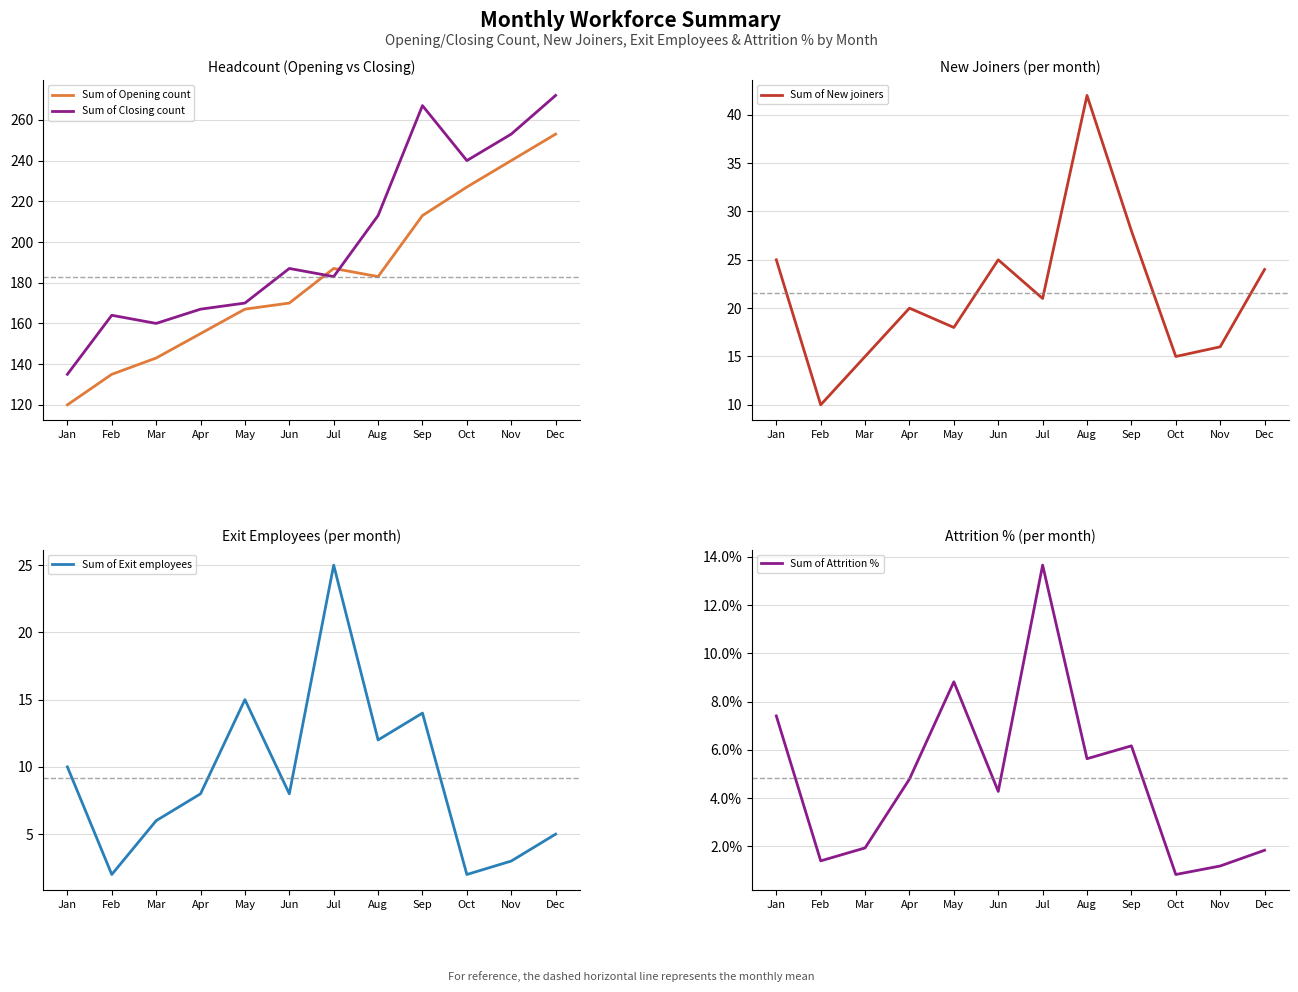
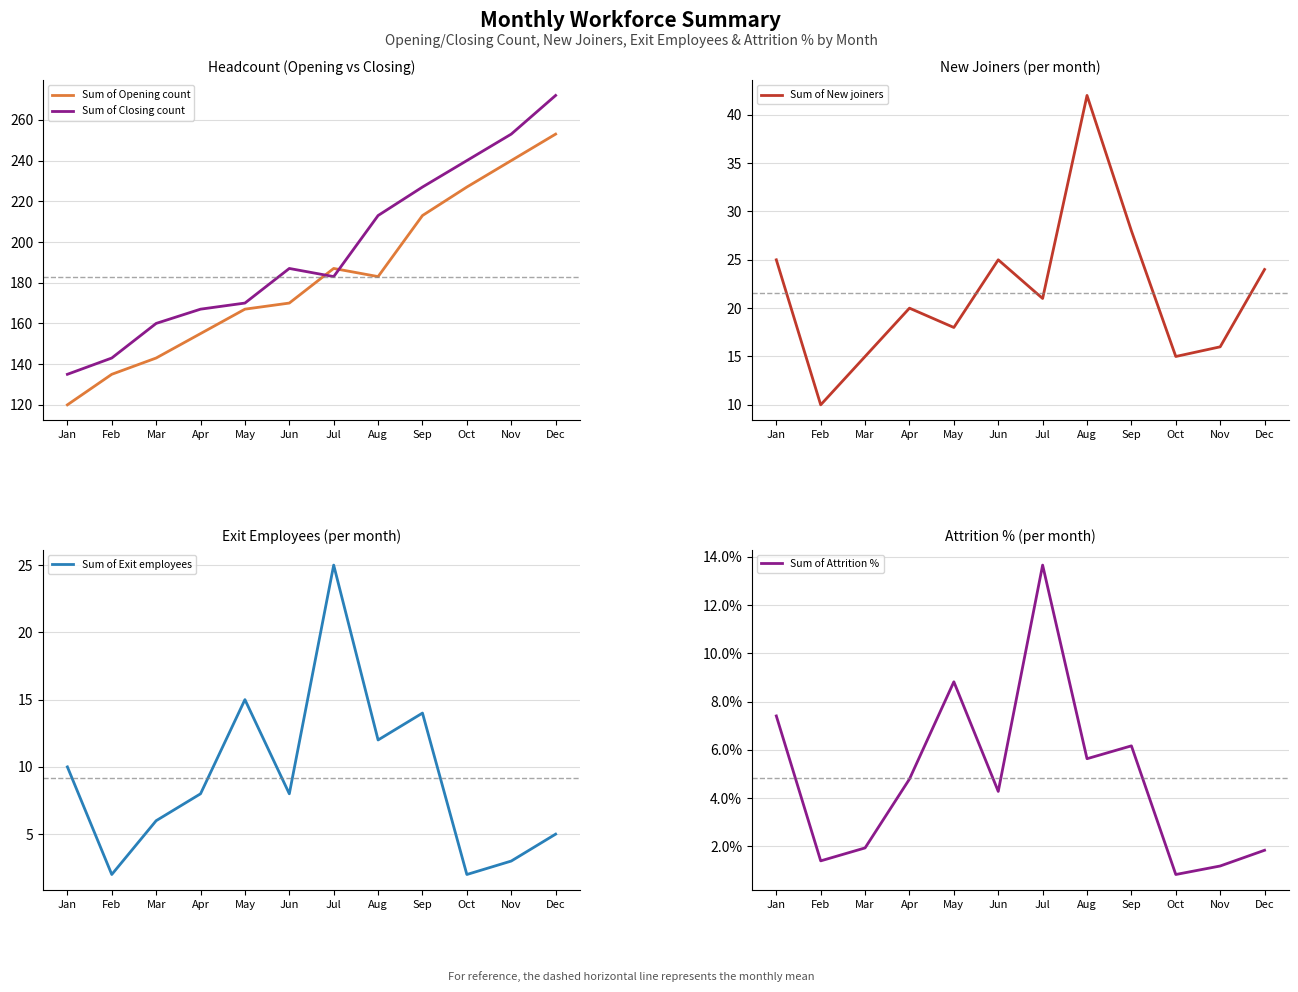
Headcount (Opening vs Closing), Sum of Closing count, Feb: 164 -> 143
Headcount (Opening vs Closing), Sum of Closing count, Sep: 267 -> 227
